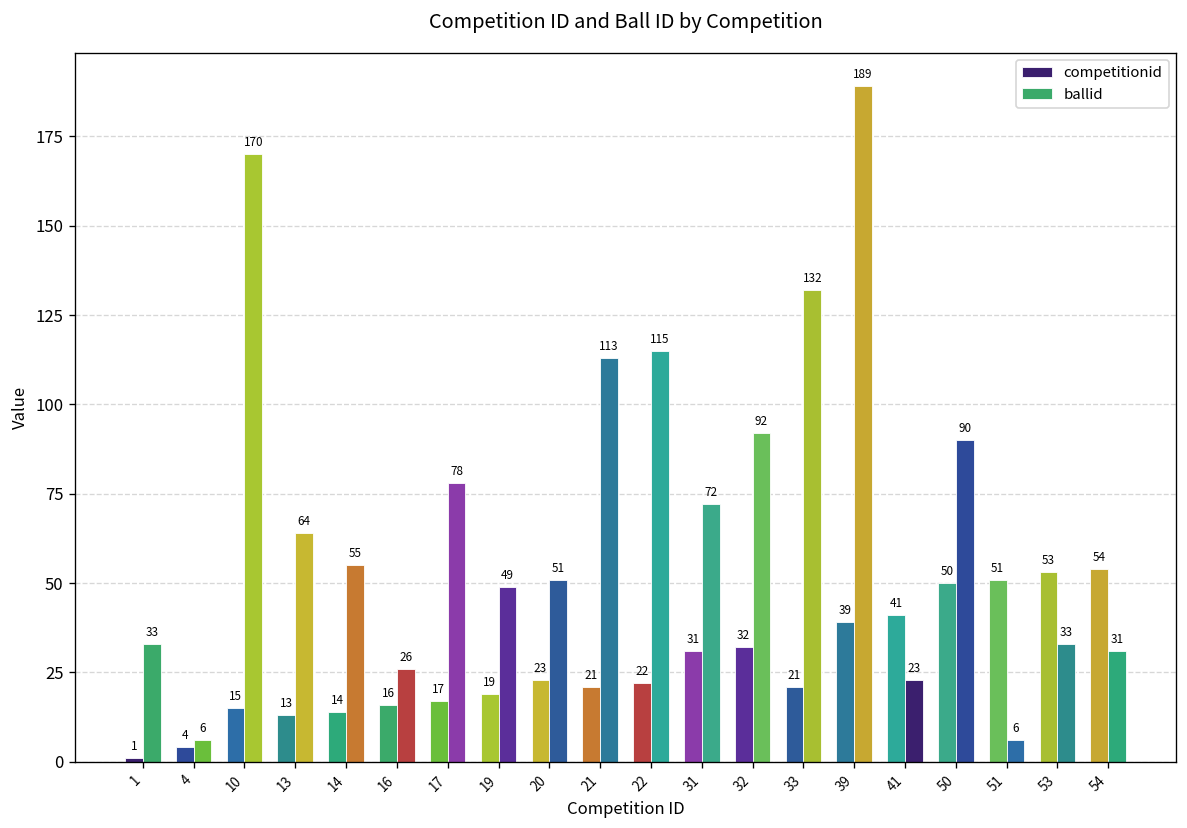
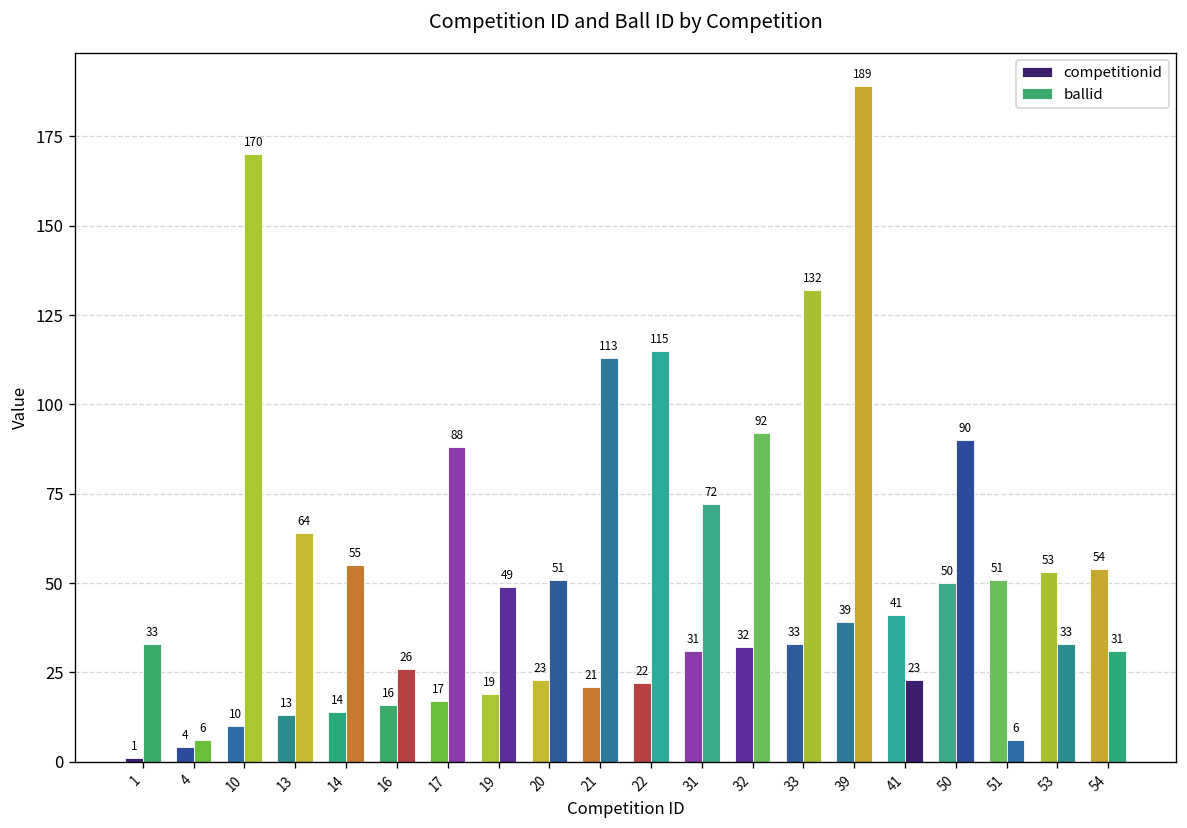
competitionid, 10: 15 -> 10
ballid, 17: 78 -> 88
competitionid, 33: 21 -> 33
